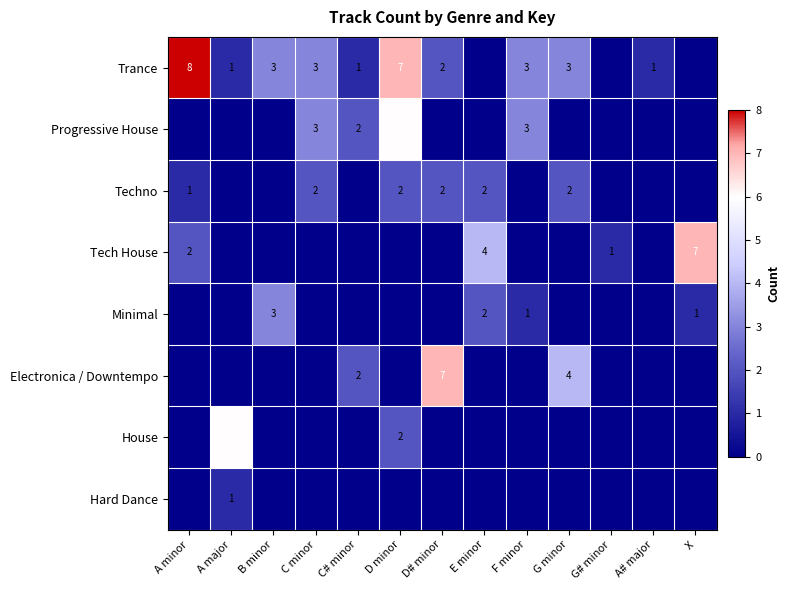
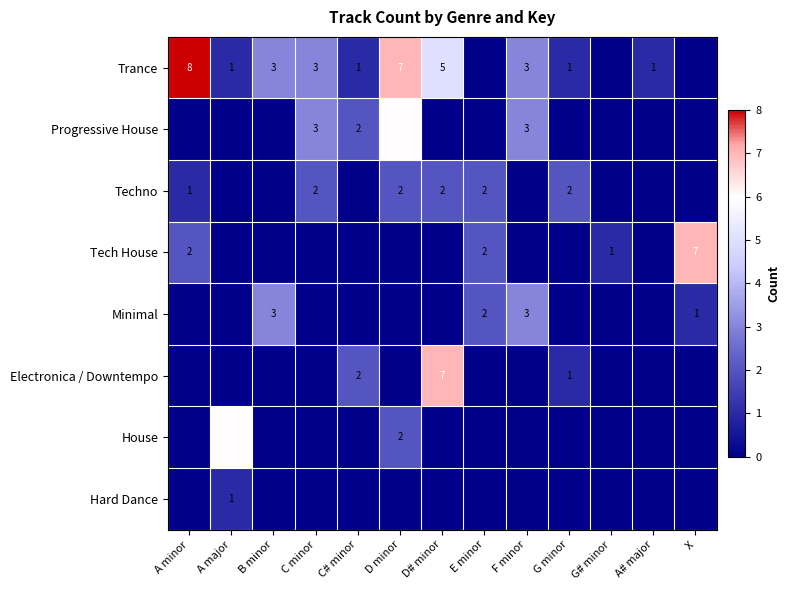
Trance, D# minor: 2 -> 5
Trance, G minor: 3 -> 1
Tech House, E minor: 4 -> 2
Minimal, F minor: 1 -> 3
Electronica / Downtempo, G minor: 4 -> 1
